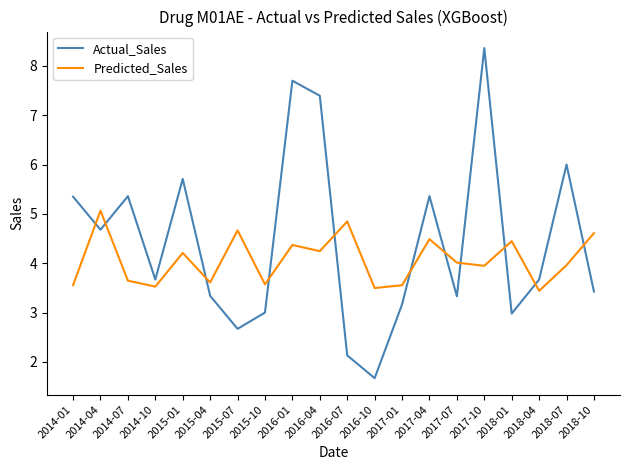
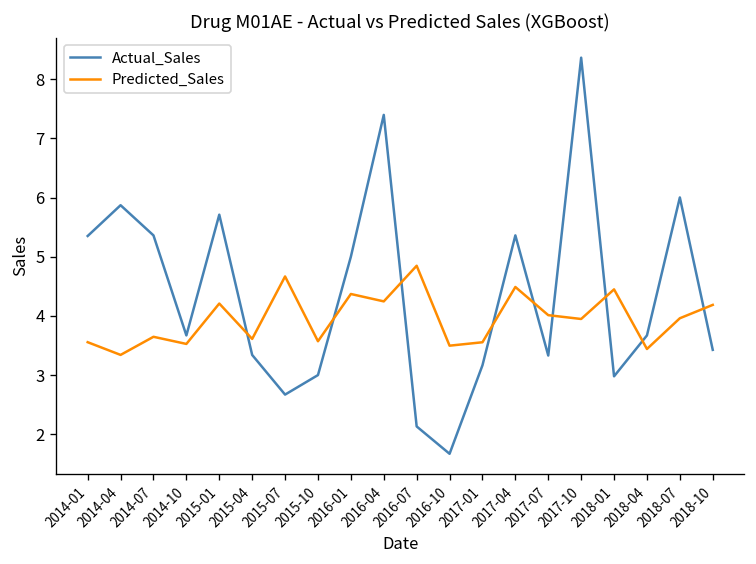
Actual_Sales, 2014-04: 4.7 -> 5.9
Predicted_Sales, 2014-04: 5.1 -> 3.3
Actual_Sales, 2016-01: 7.7 -> 5.0
Predicted_Sales, 2018-10: 4.6 -> 4.2
